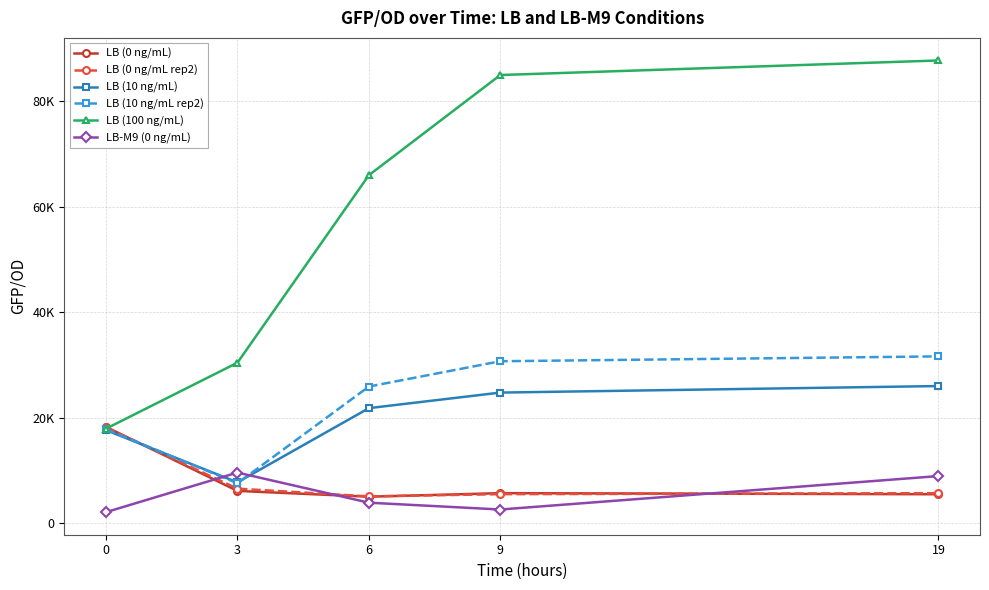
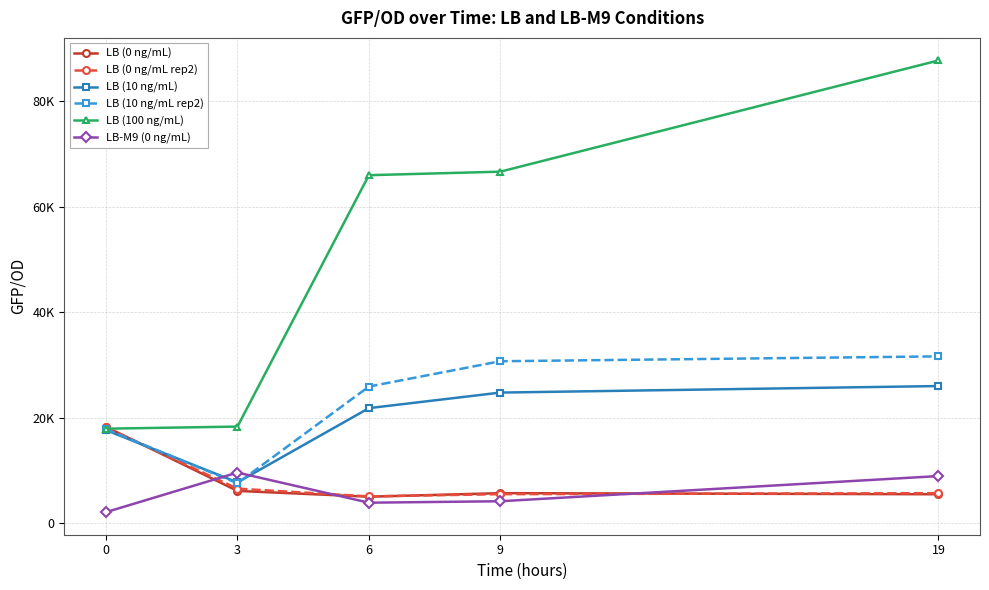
LB (100 ng/mL), 3: 30000 -> 18000
LB (100 ng/mL), 9: 85000 -> 67000
LB-M9 (0 ng/mL), 9: 3000 -> 4000
